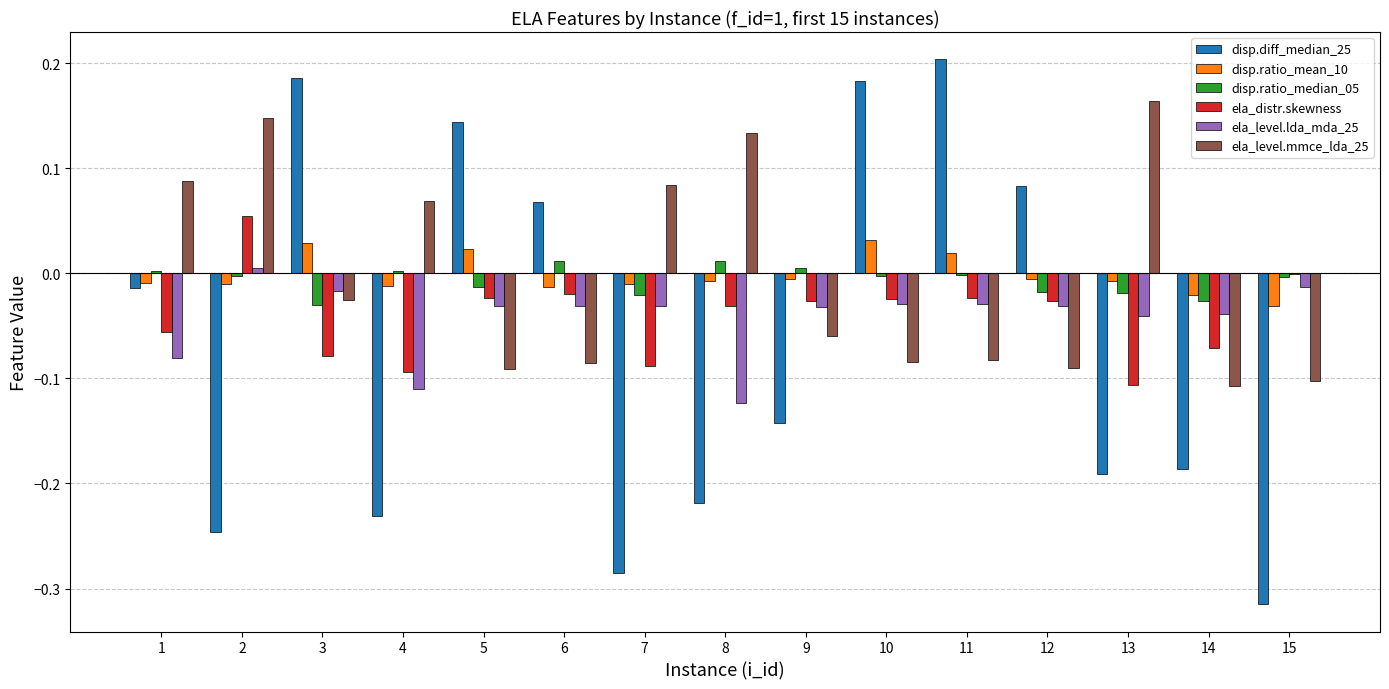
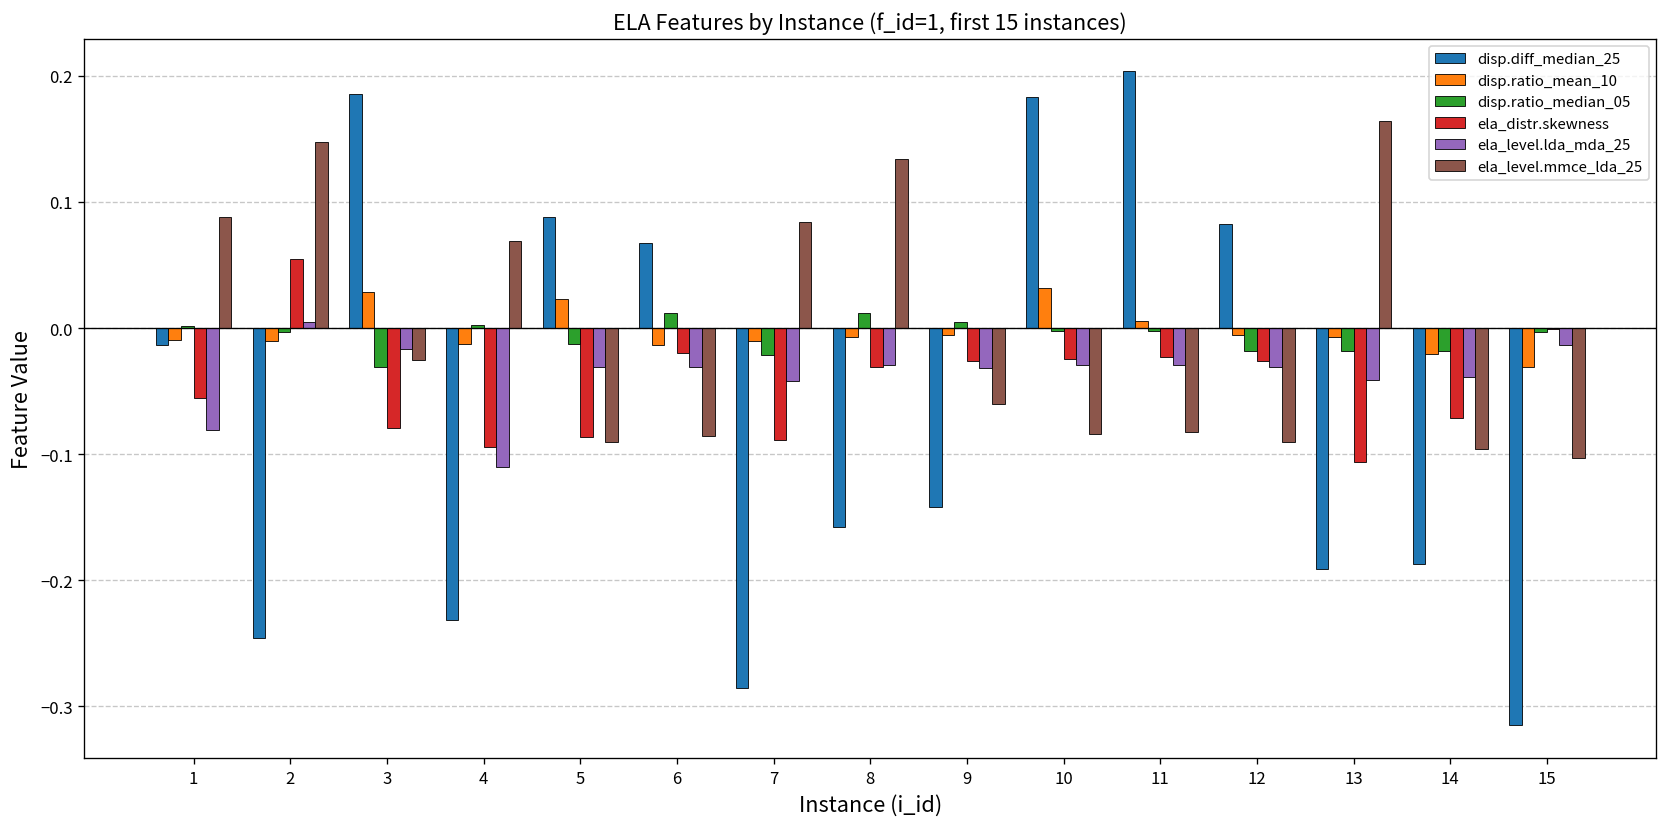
disp.diff_median_25, 5: 0.144 -> 0.088
ela_distr.skewness, 5: -0.024 -> -0.087
ela_level.lda_mda_25, 7: -0.031 -> -0.042
disp.diff_median_25, 8: -0.219 -> -0.158
ela_level.lda_mda_25, 8: -0.124 -> -0.029
disp.ratio_mean_10, 11: 0.019 -> 0.005
disp.ratio_median_05, 14: -0.026 -> -0.018
ela_level.mmce_lda_25, 14: -0.107 -> -0.096
